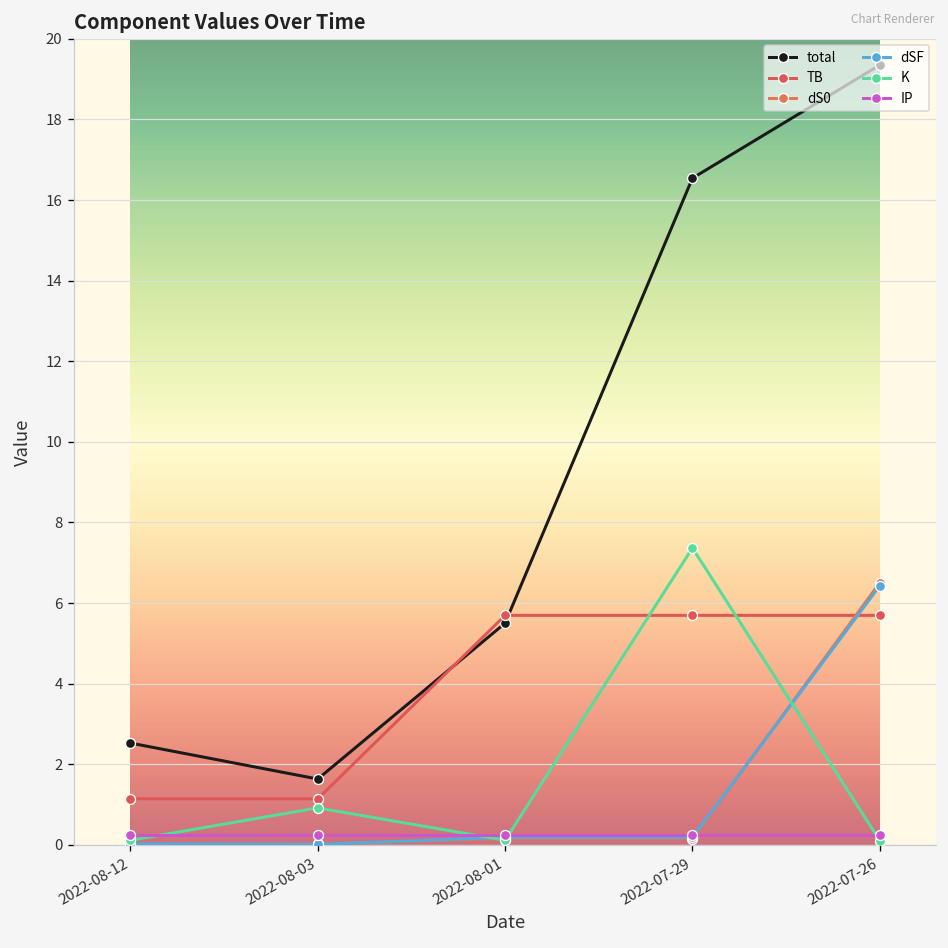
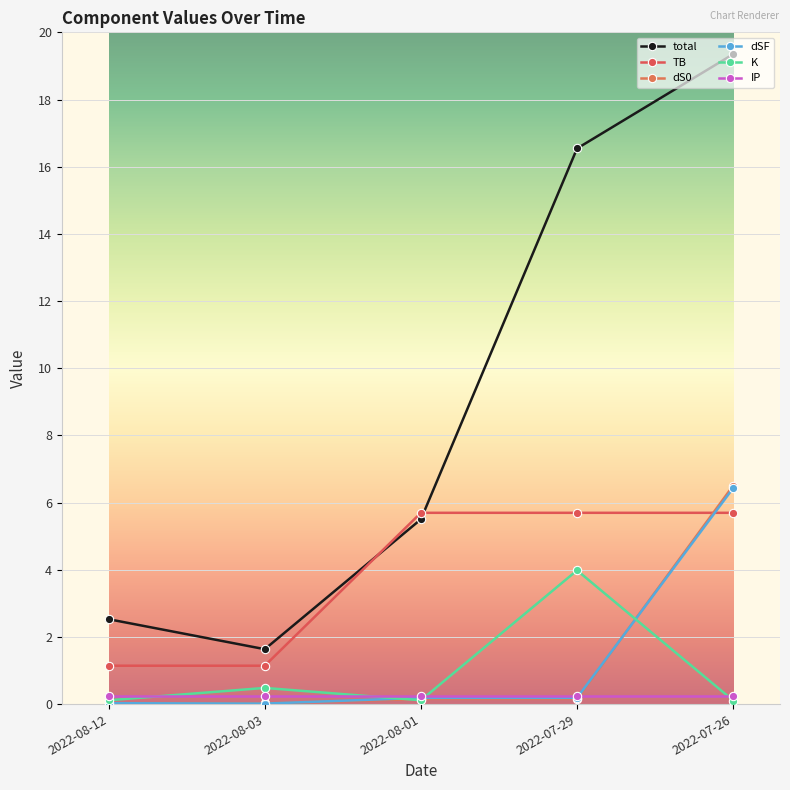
K, 2022-08-03: 0.9 -> 0.5
K, 2022-07-29: 7.4 -> 4.0
